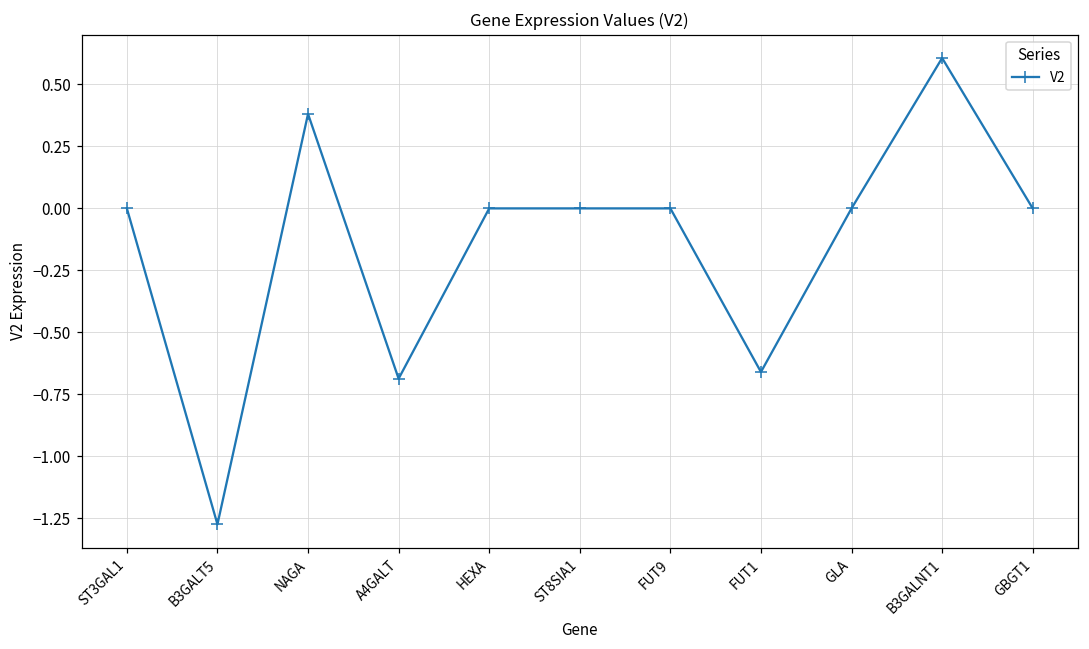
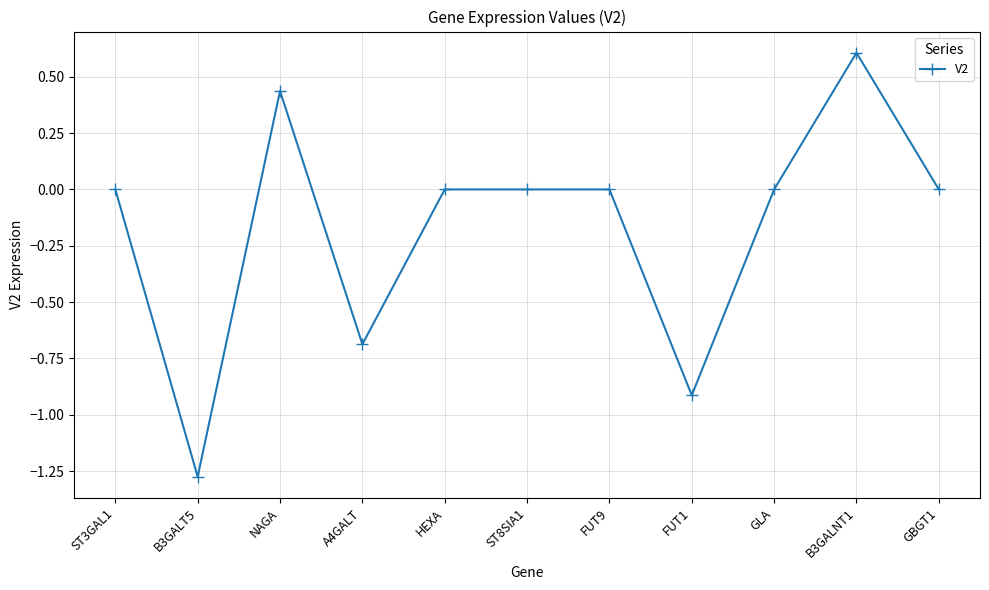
NAGA: 0.38 -> 0.44
FUT1: -0.66 -> -0.91
